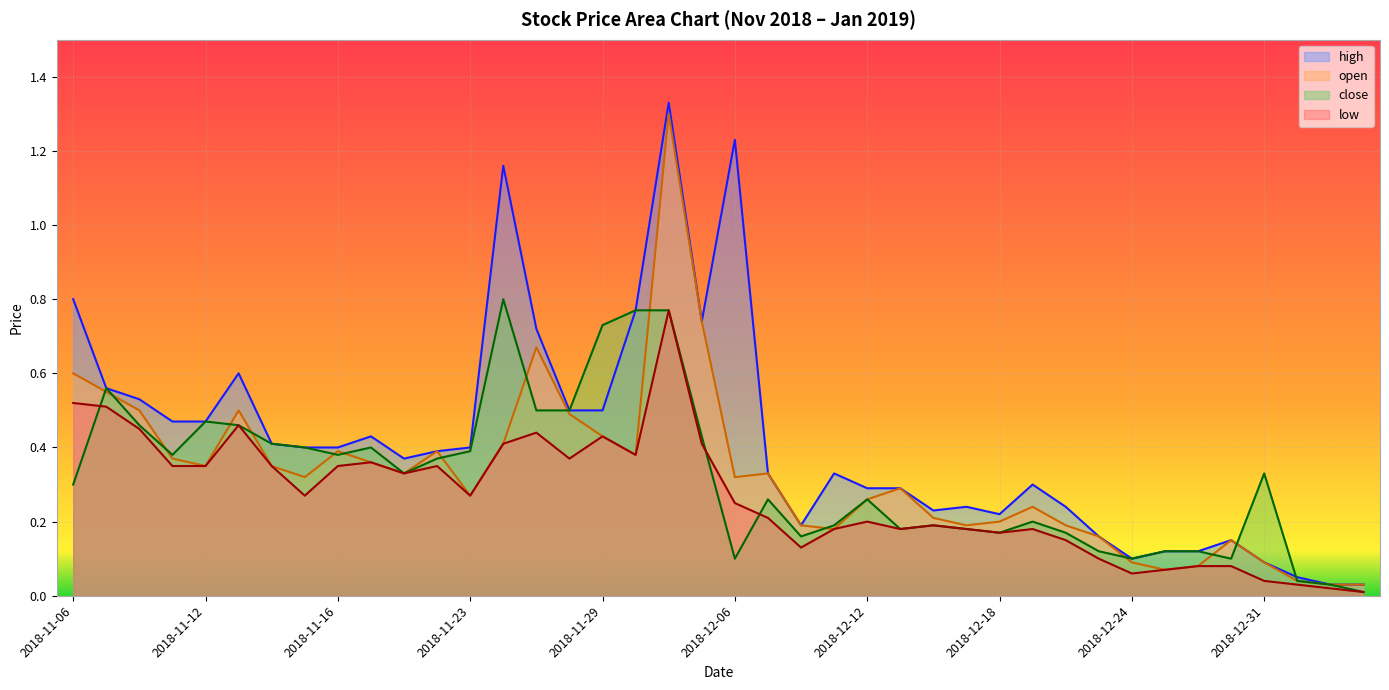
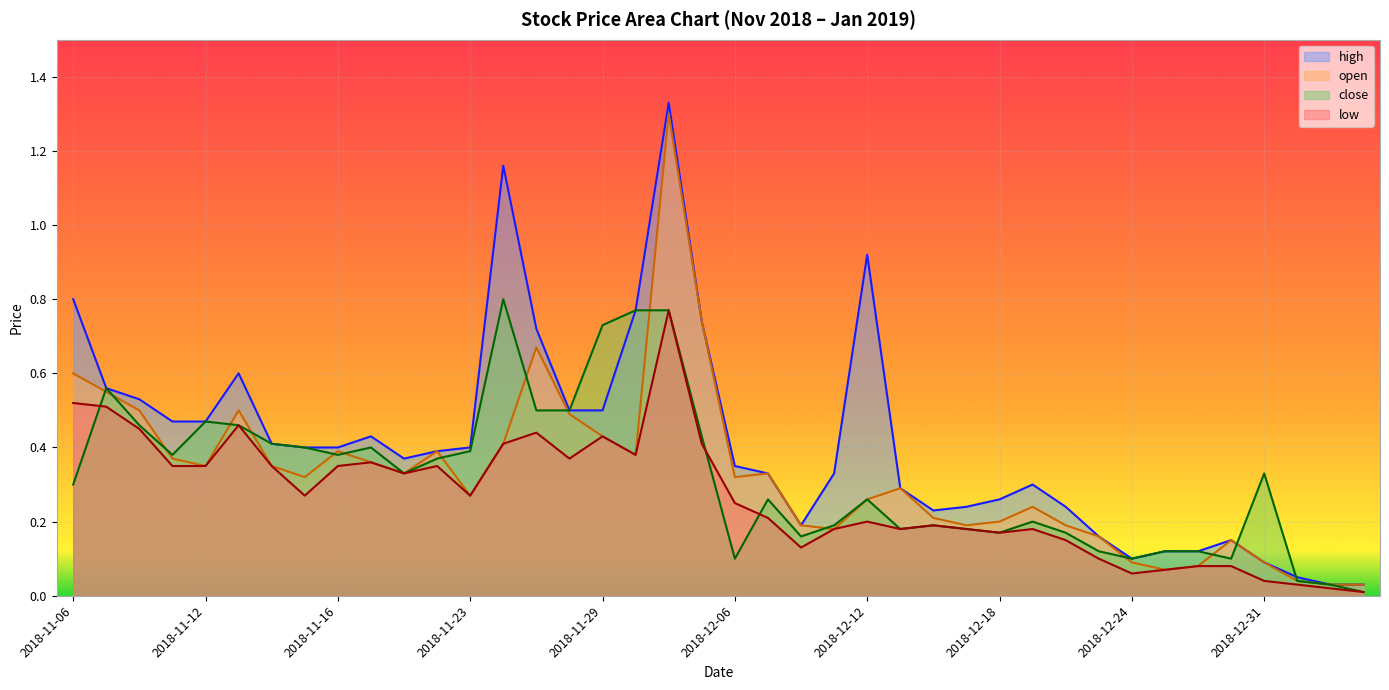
high, 2018-12-06: 1.23 -> 0.35
high, 2018-12-12: 0.29 -> 0.92
high, 2018-12-18: 0.22 -> 0.26
